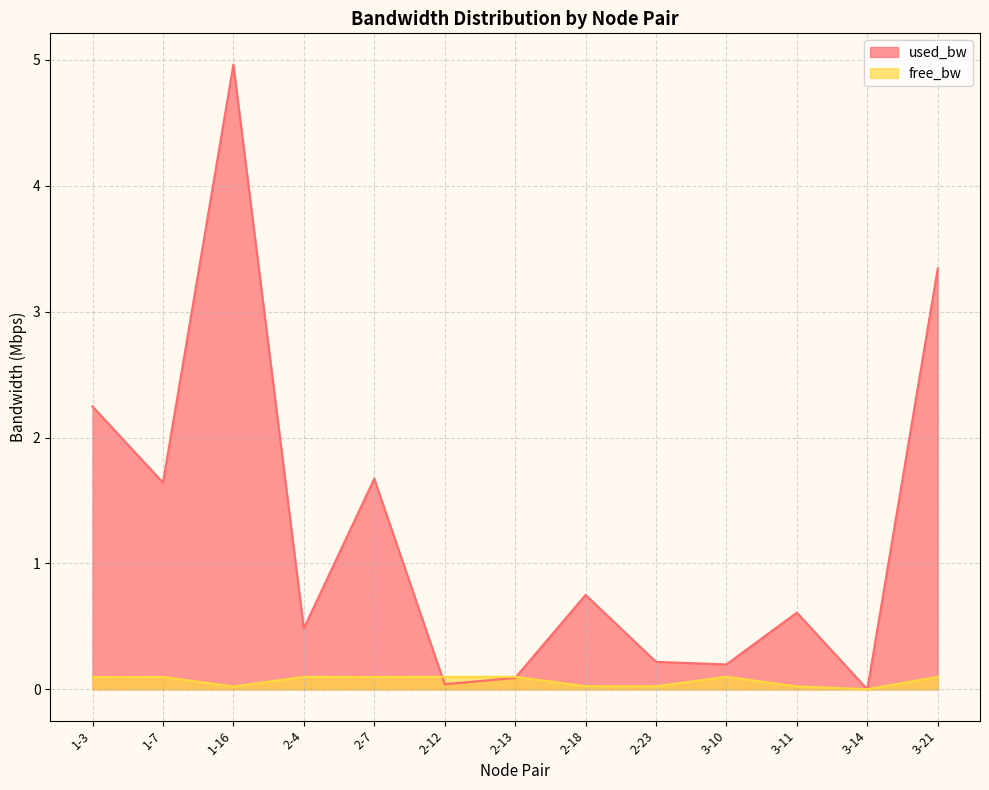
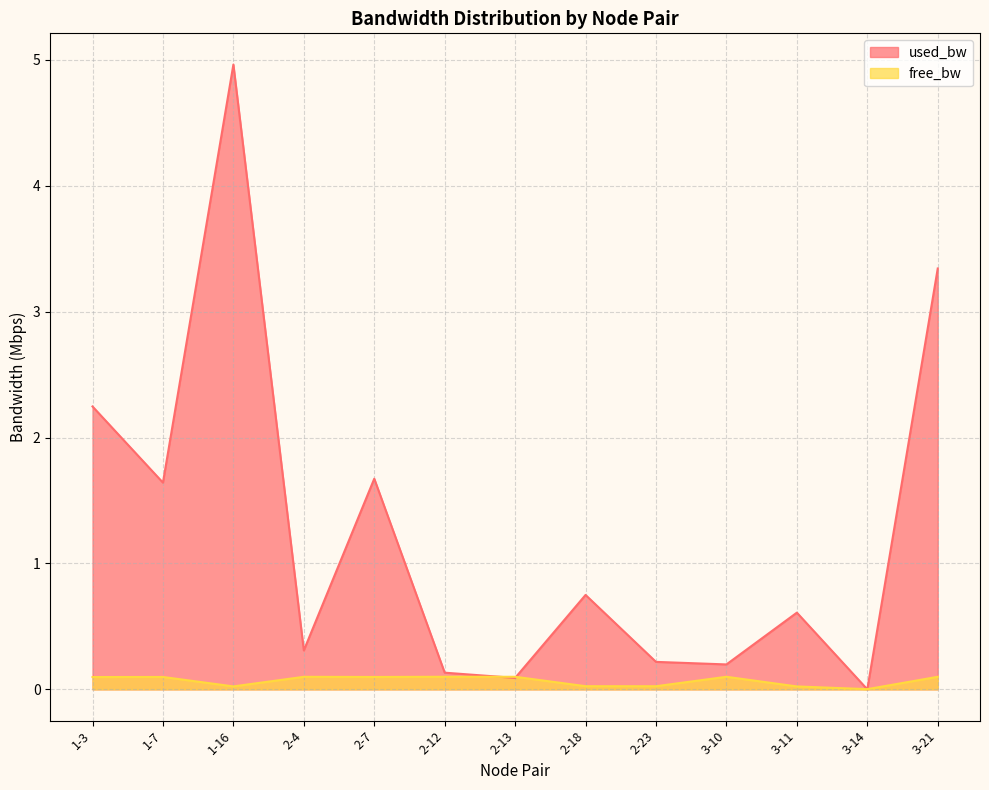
used_bw, 2-4: 0.48 -> 0.31
used_bw, 2-12: 0.04 -> 0.13
